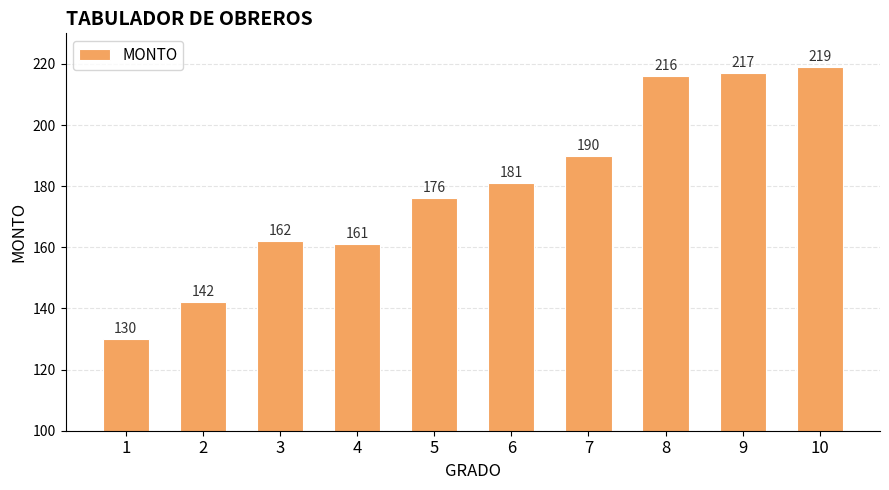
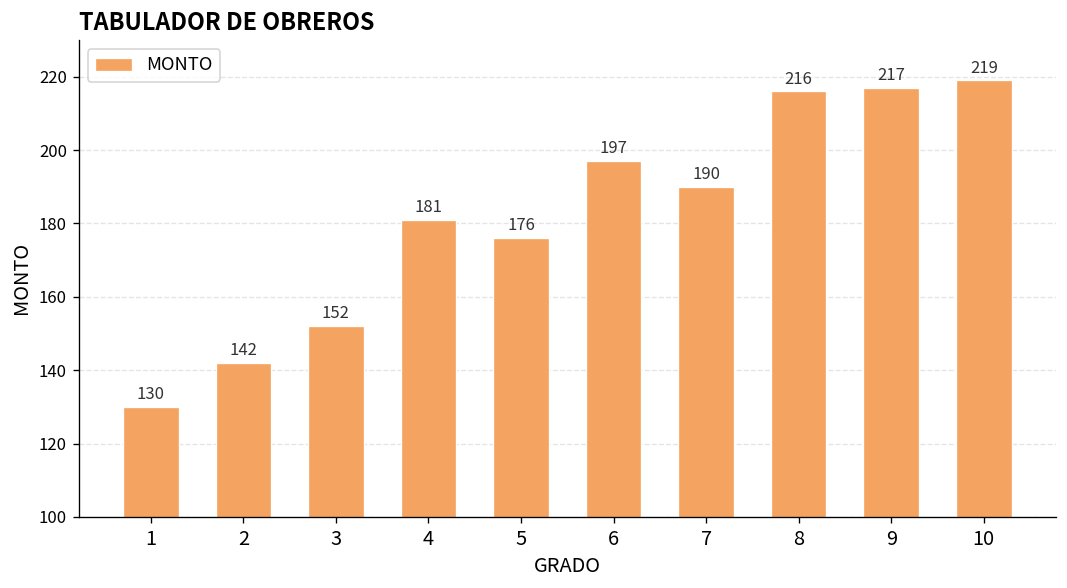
3: 162 -> 152
4: 161 -> 181
6: 181 -> 197
